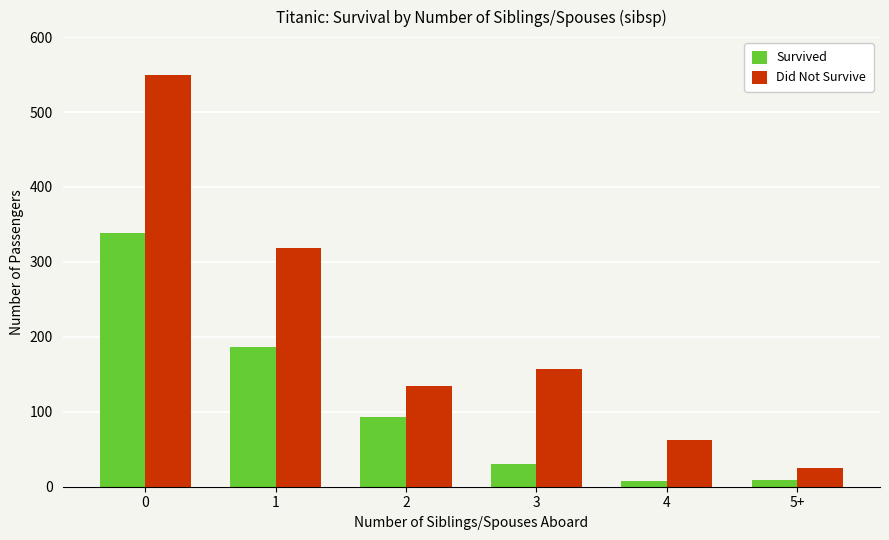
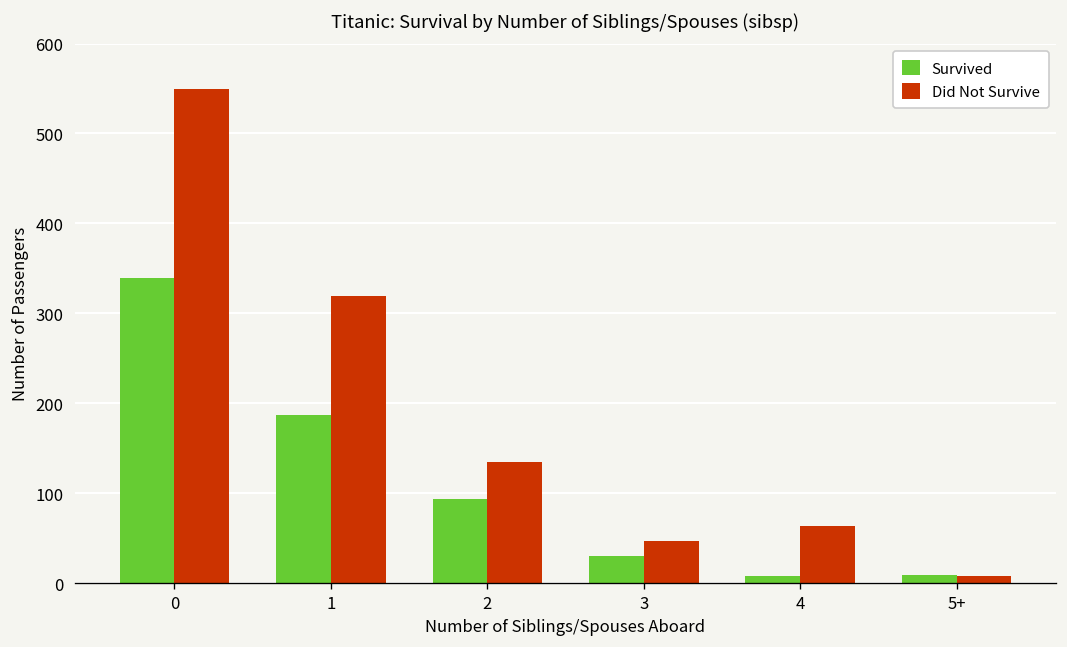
Did Not Survive, 3: 160 -> 50
Did Not Survive, 5+: 30 -> 10
